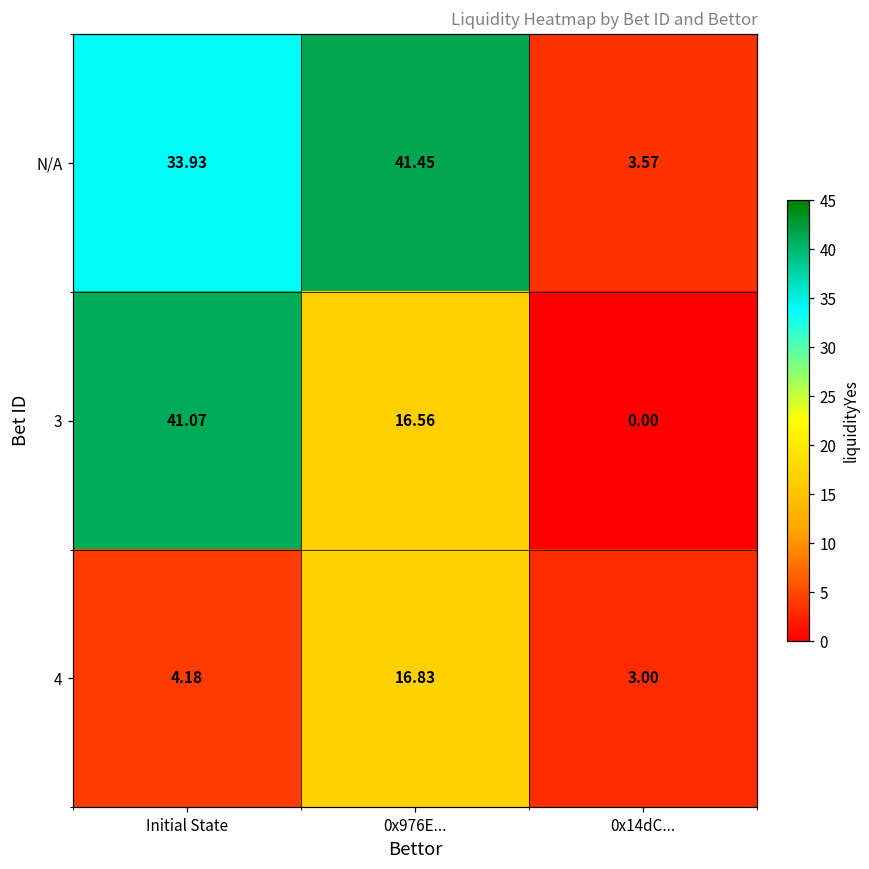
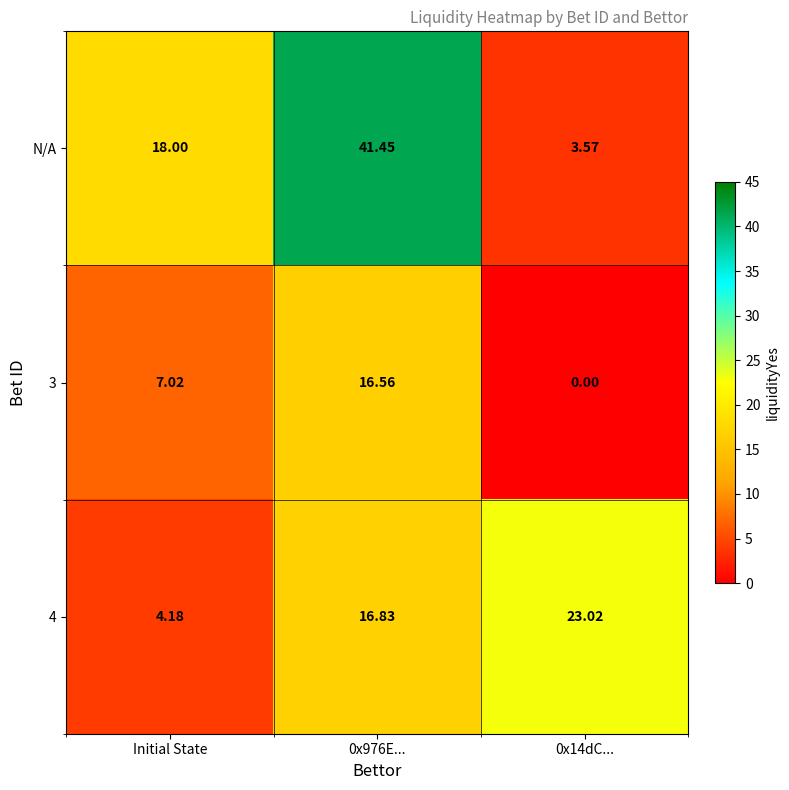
N/A, Initial State: 33.93 -> 18.00
3, Initial State: 41.07 -> 7.02
4, 0x14dC...: 3.00 -> 23.02
